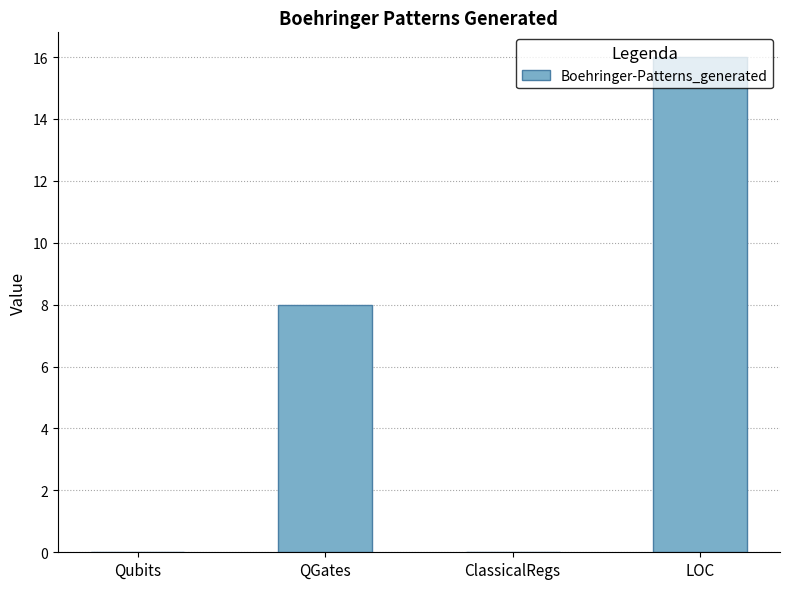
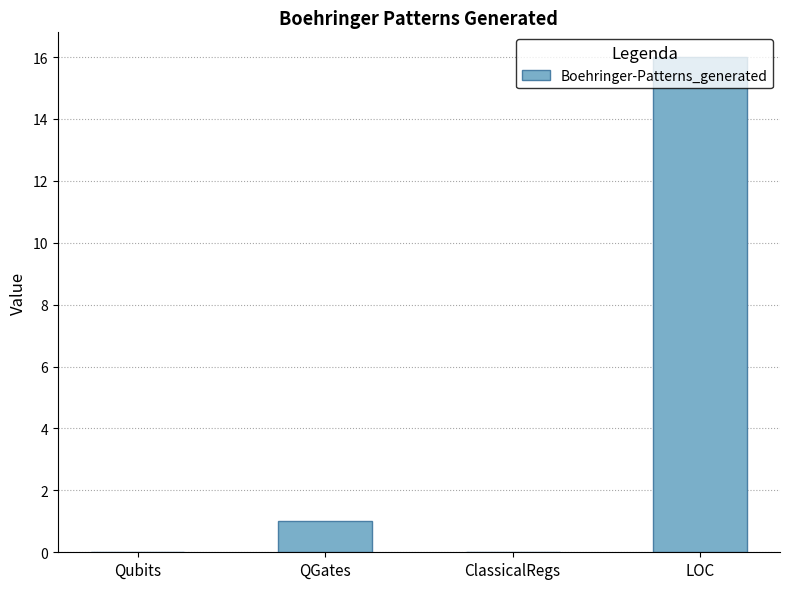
QGates: 8 -> 1
